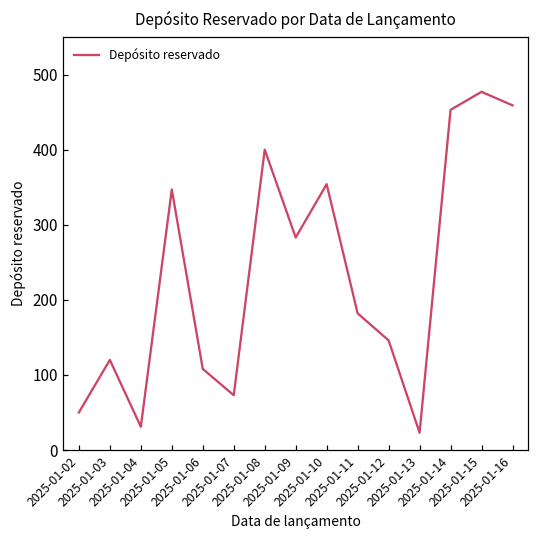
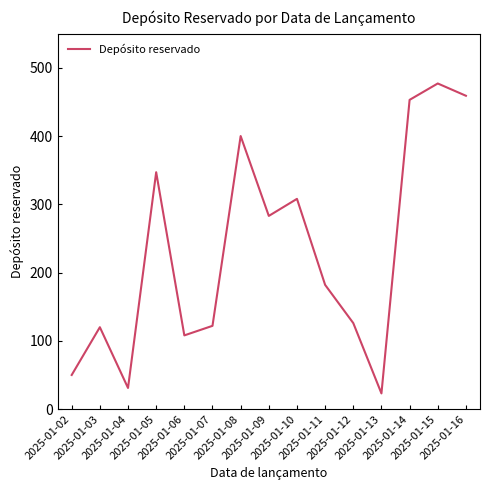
2025-01-07: 70 -> 120
2025-01-10: 350 -> 310
2025-01-12: 150 -> 130
